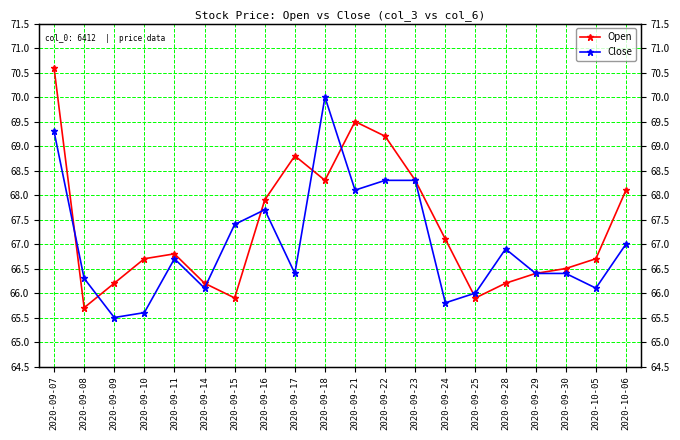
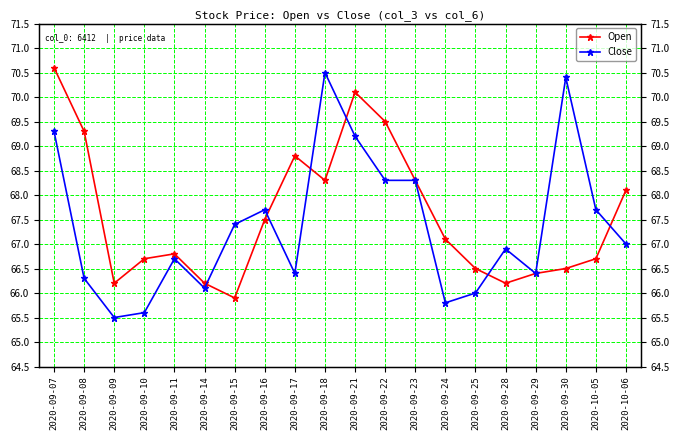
Open, 2020-09-08: 65.7 -> 69.3
Open, 2020-09-16: 67.9 -> 67.5
Close, 2020-09-18: 70.0 -> 70.5
Open, 2020-09-21: 69.5 -> 70.1
Close, 2020-09-21: 68.1 -> 69.2
Open, 2020-09-22: 69.2 -> 69.5
Open, 2020-09-25: 65.9 -> 66.5
Close, 2020-09-30: 66.4 -> 70.4
Close, 2020-10-05: 66.1 -> 67.7
